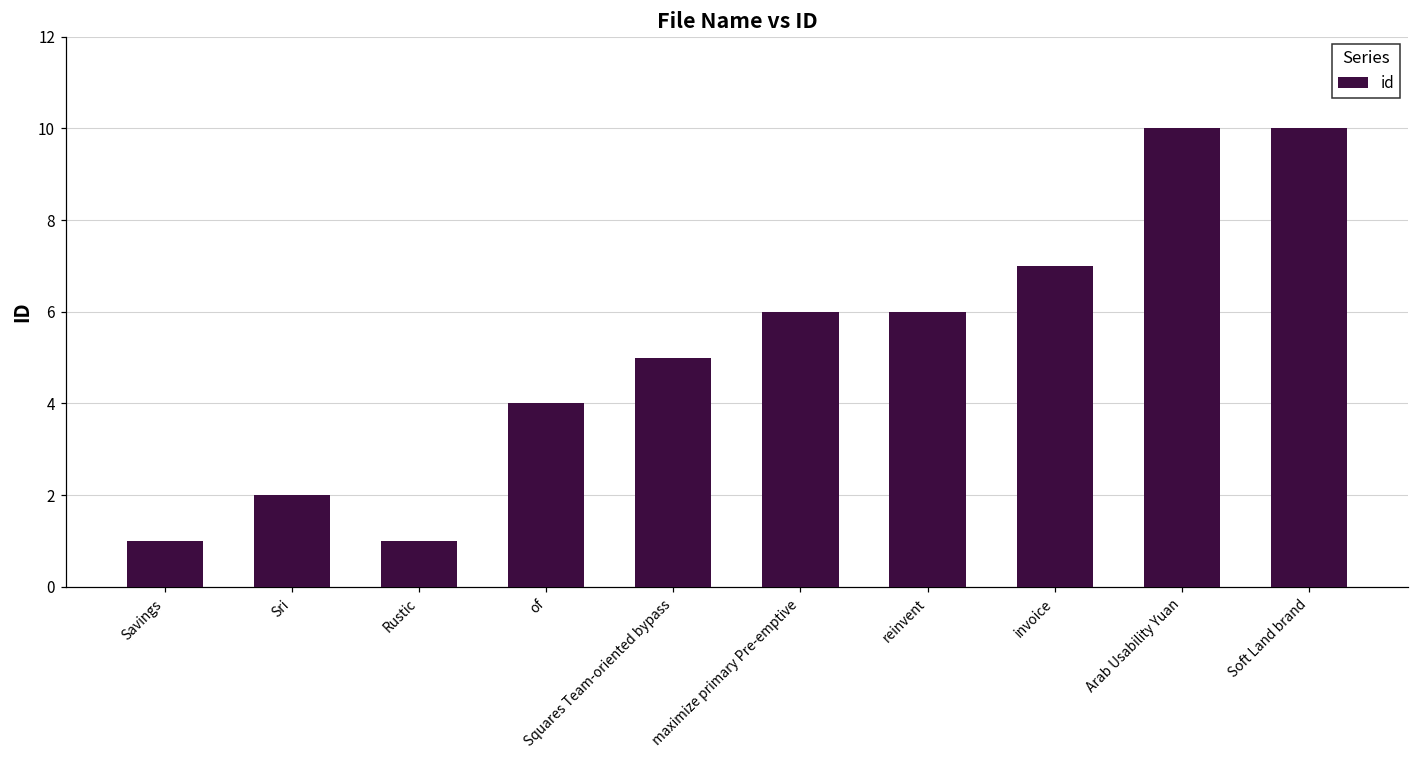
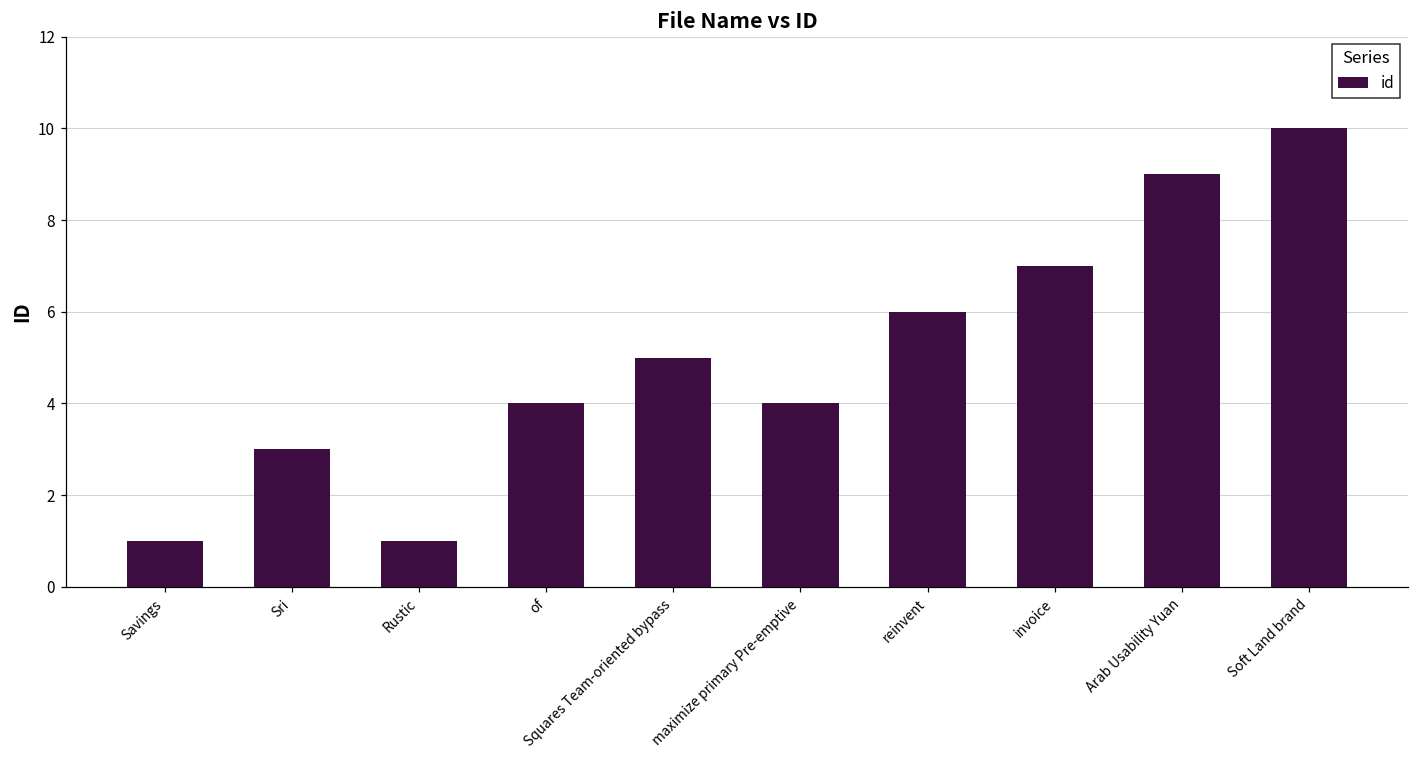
Sri: 2 -> 3
maximize primary Pre-emptive: 6 -> 4
Arab Usability Yuan: 10 -> 9
